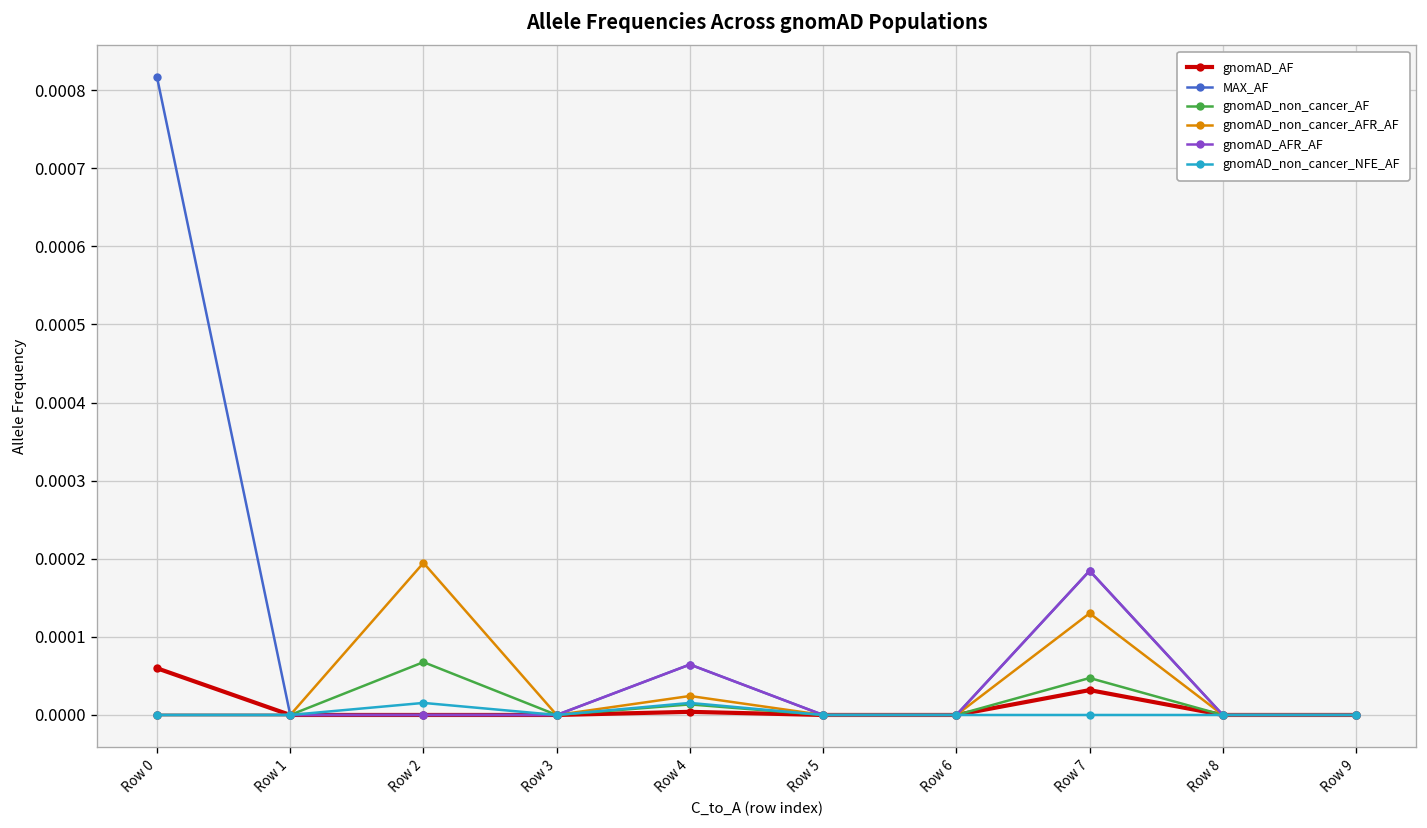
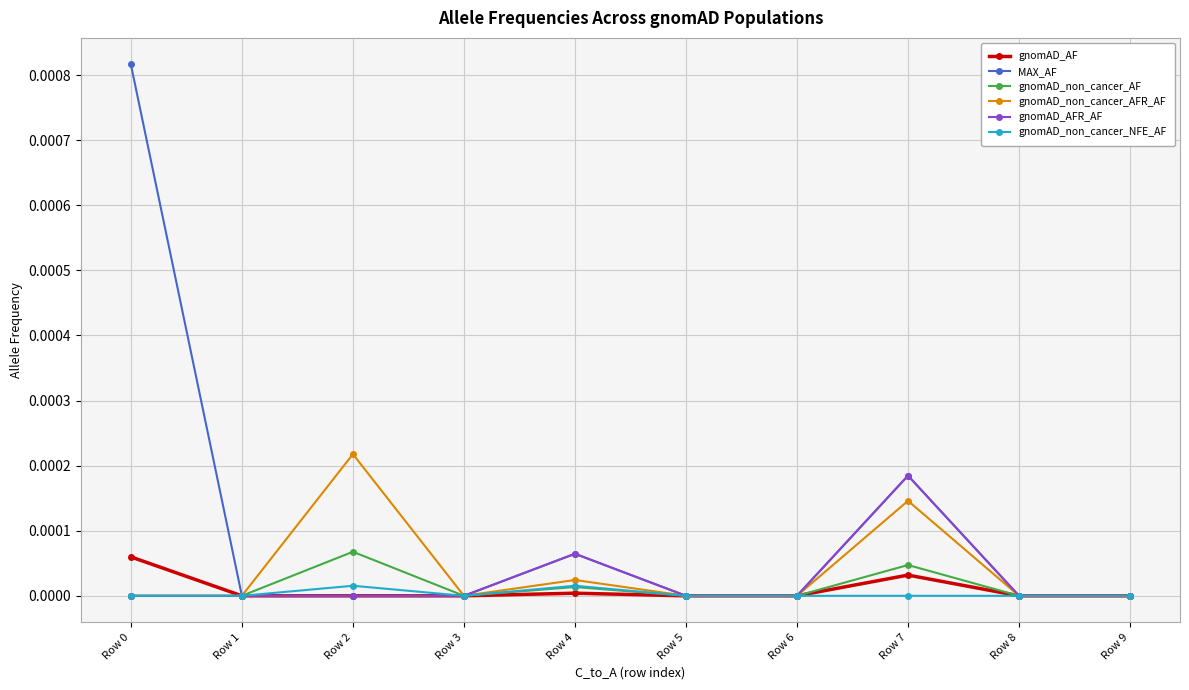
gnomAD_non_cancer_AFR_AF, Row 2: 0.00019 -> 0.00022
gnomAD_non_cancer_AFR_AF, Row 7: 0.00013 -> 0.00015
